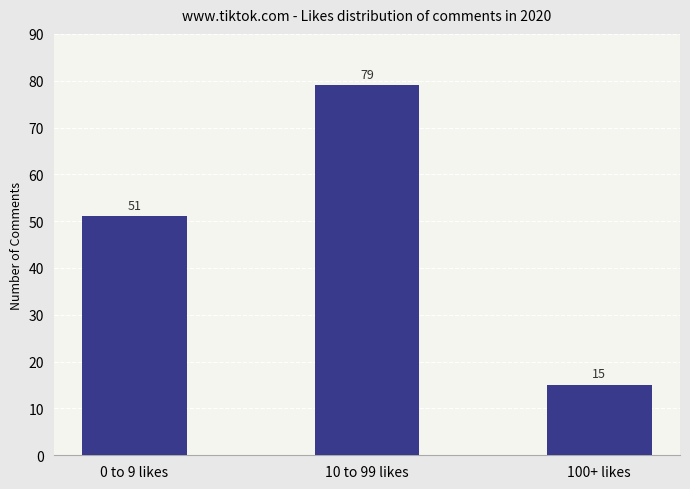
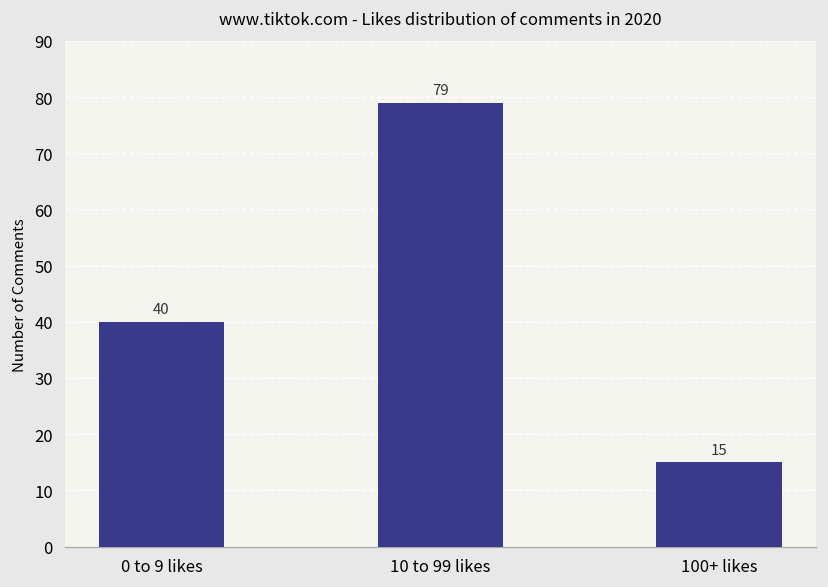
0 to 9 likes: 51 -> 40
